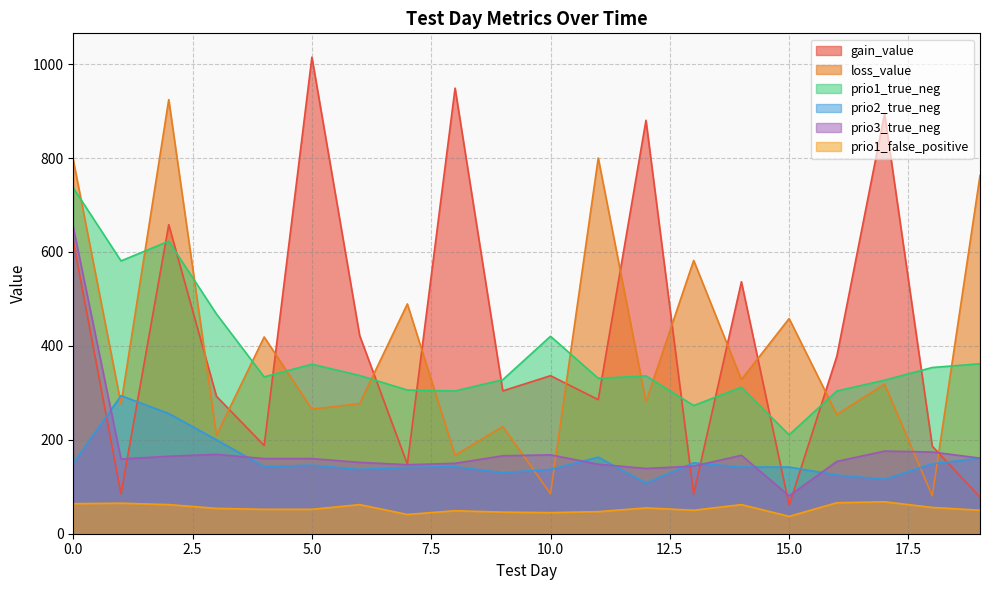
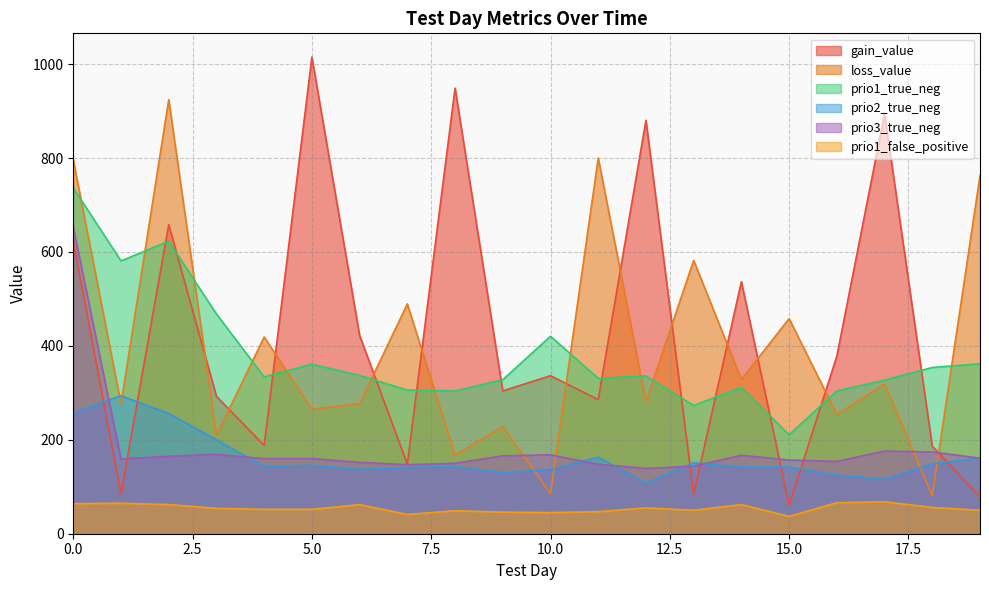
prio2_true_neg, 0.0: 150 -> 260
prio3_true_neg, 15.0: 80 -> 160
